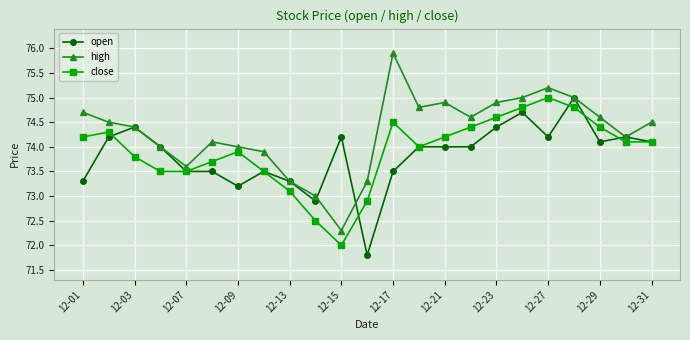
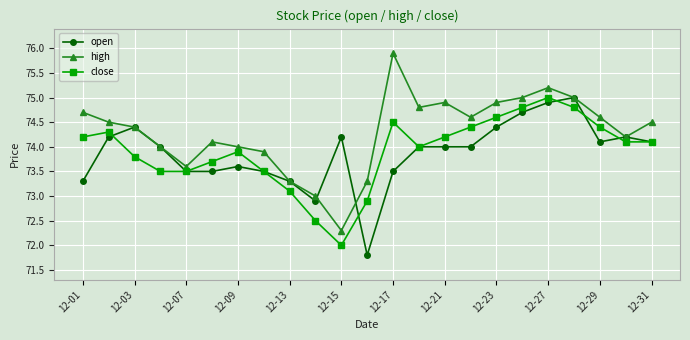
open, 12-09: 73.2 -> 73.6
open, 12-27: 74.2 -> 74.9
